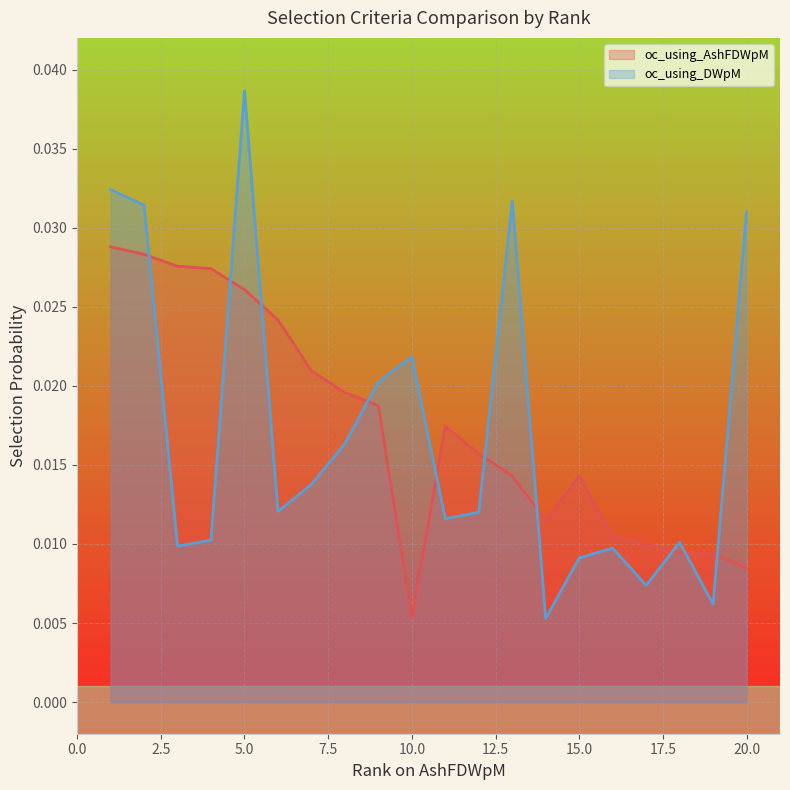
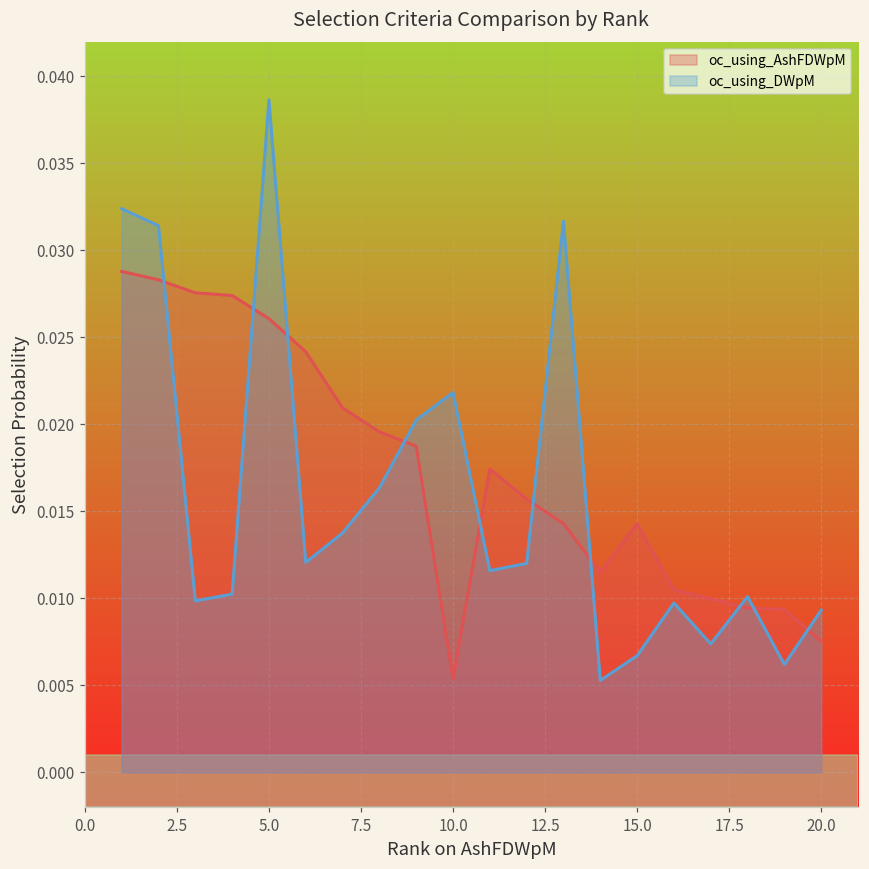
oc_using_DWpM, 15.0: 0.0091 -> 0.0067
oc_using_AshFDWpM, 20.0: 0.0085 -> 0.0075
oc_using_DWpM, 20.0: 0.0310 -> 0.0093
